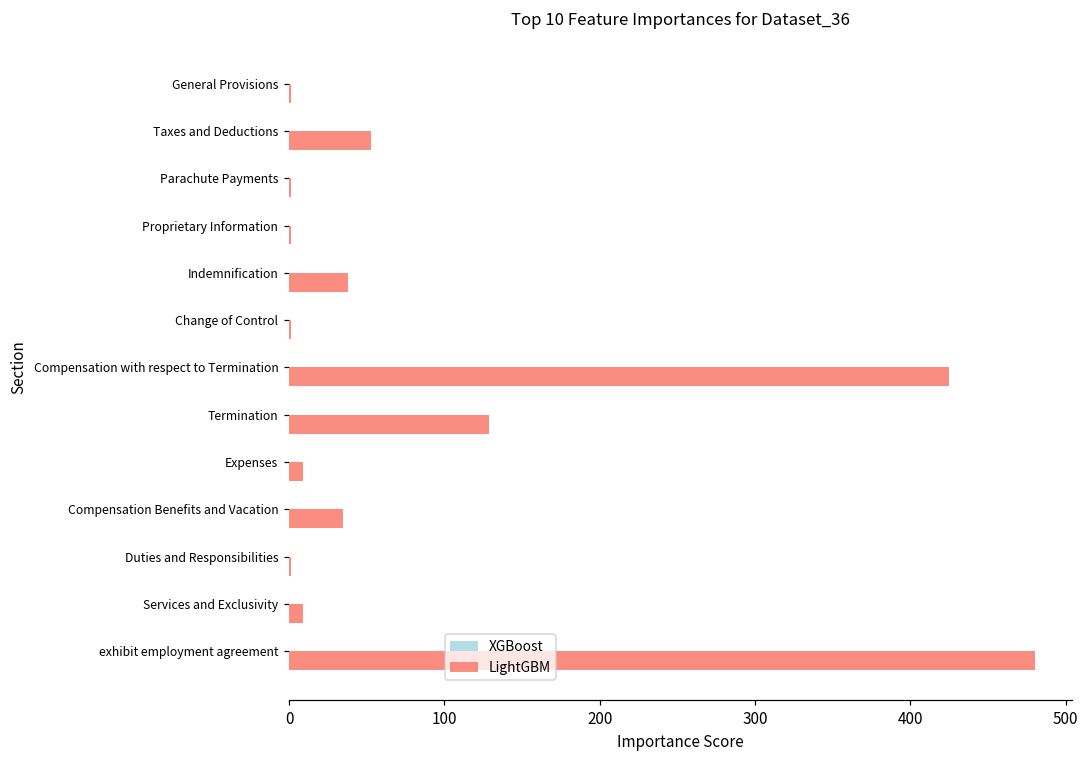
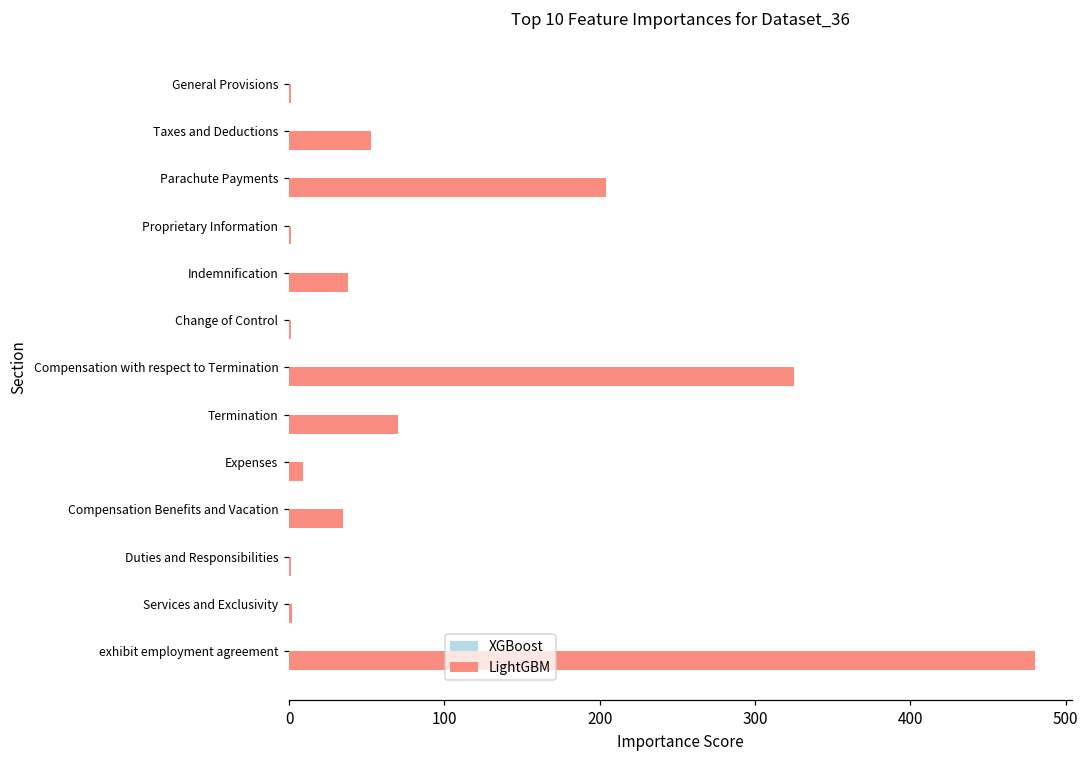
LightGBM, Parachute Payments: 1 -> 204
LightGBM, Compensation with respect to Termination: 425 -> 325
LightGBM, Termination: 129 -> 70
LightGBM, Services and Exclusivity: 9 -> 2
